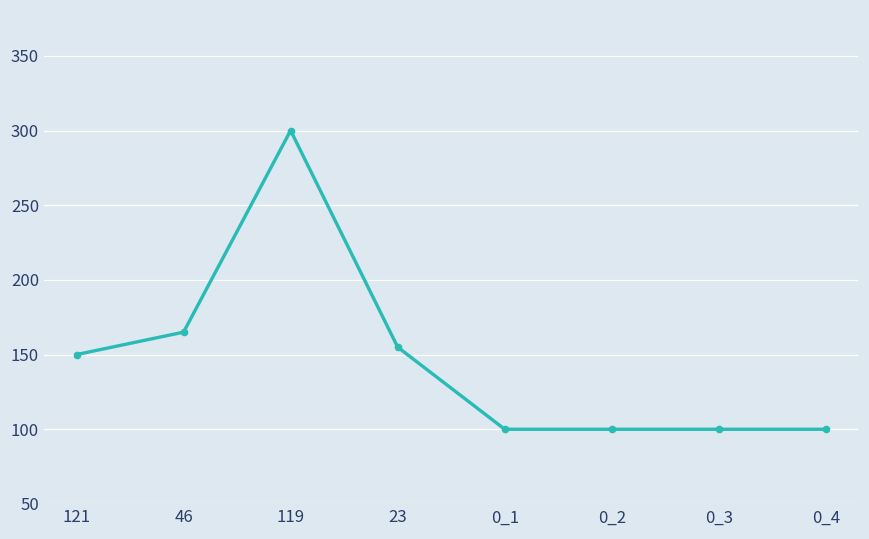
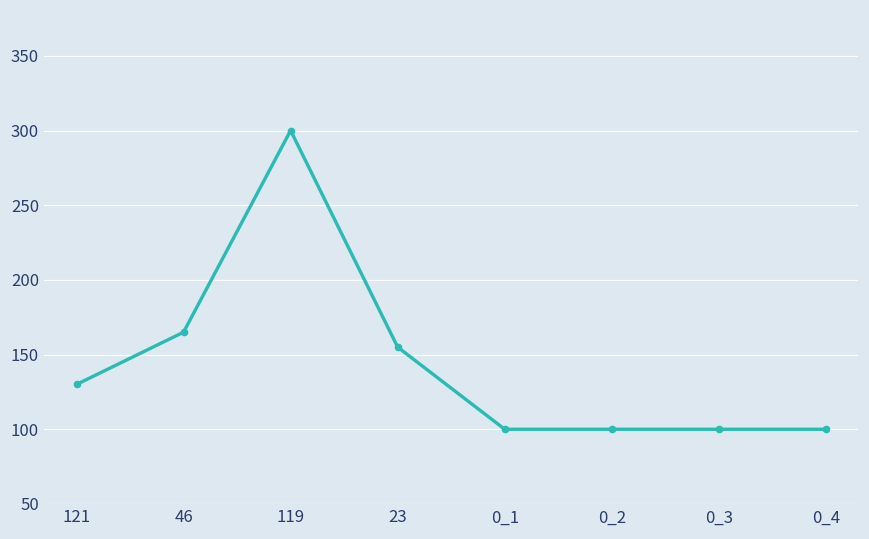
121: 150 -> 130
